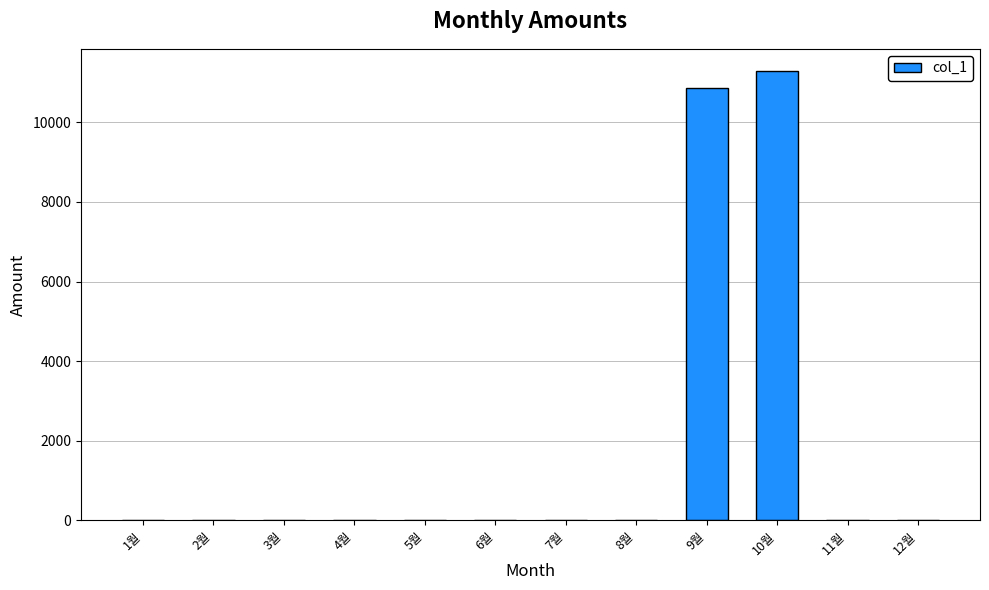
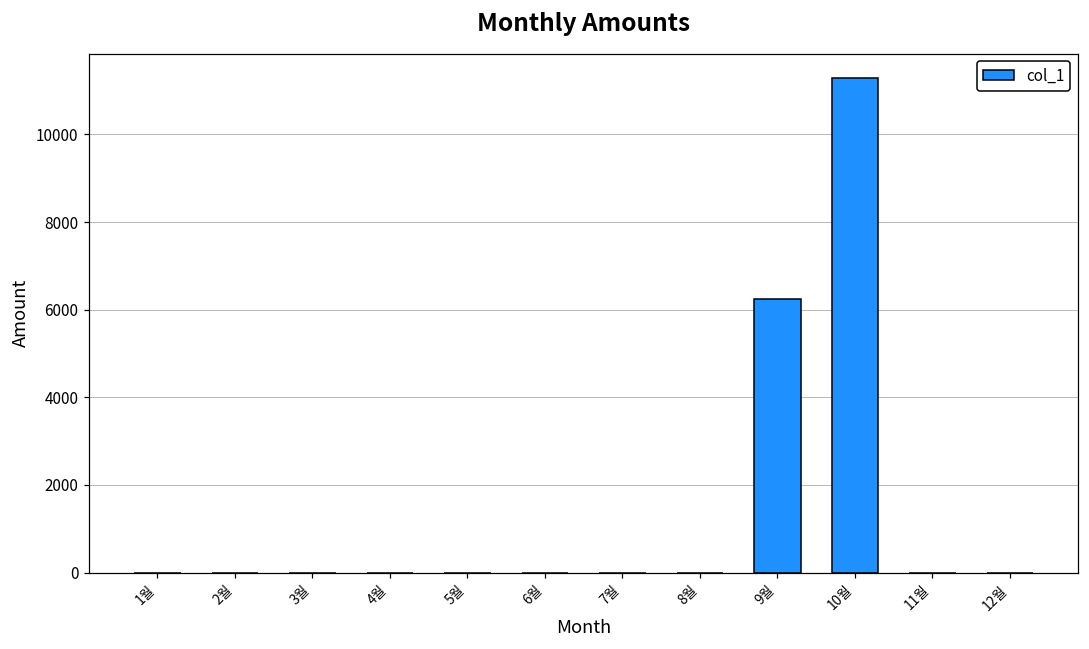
9월: 10900 -> 6200
